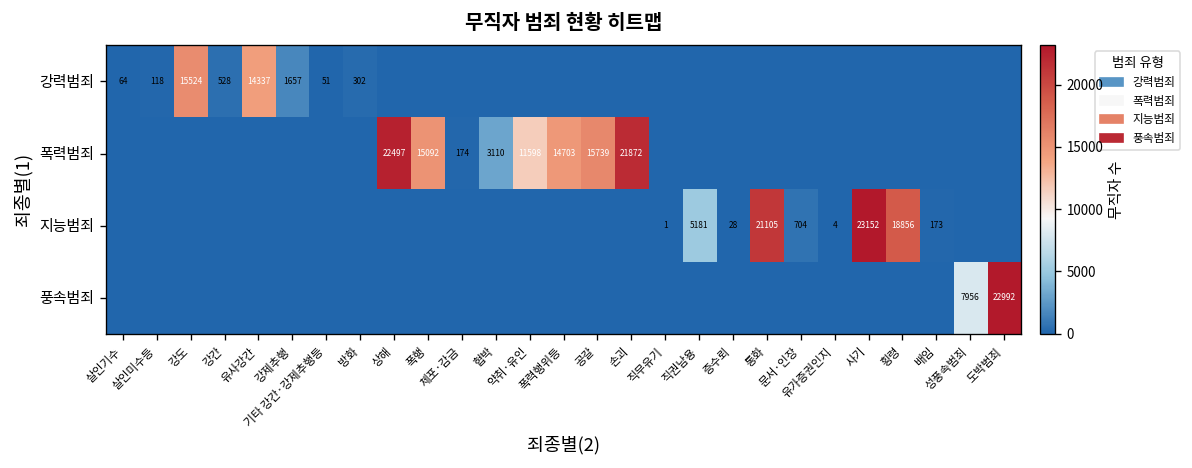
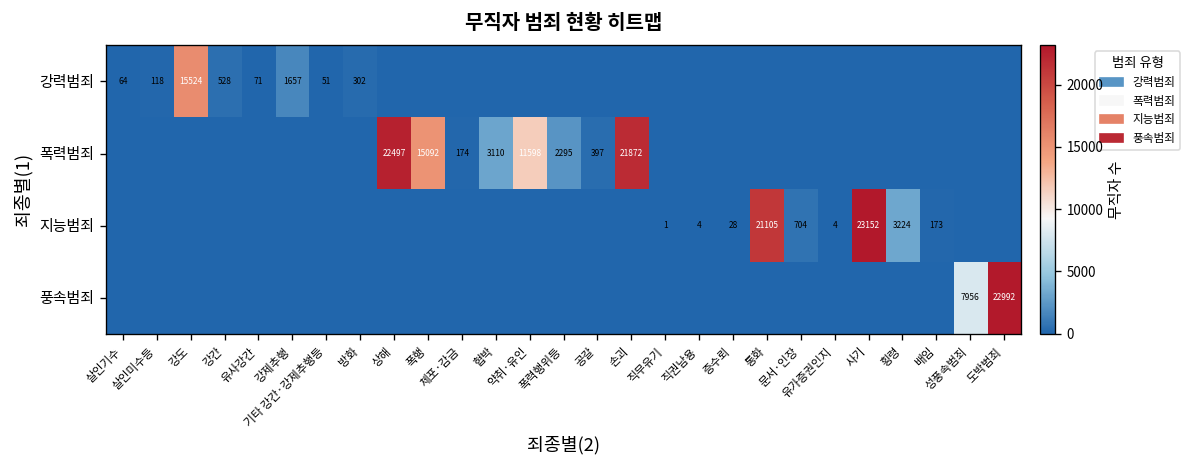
강력범죄, 유사강간: 14337 -> 71
폭력범죄, 폭력행위등: 14703 -> 2295
폭력범죄, 공갈: 15739 -> 397
지능범죄, 직권남용: 5181 -> 4
지능범죄, 횡령: 18856 -> 3224
